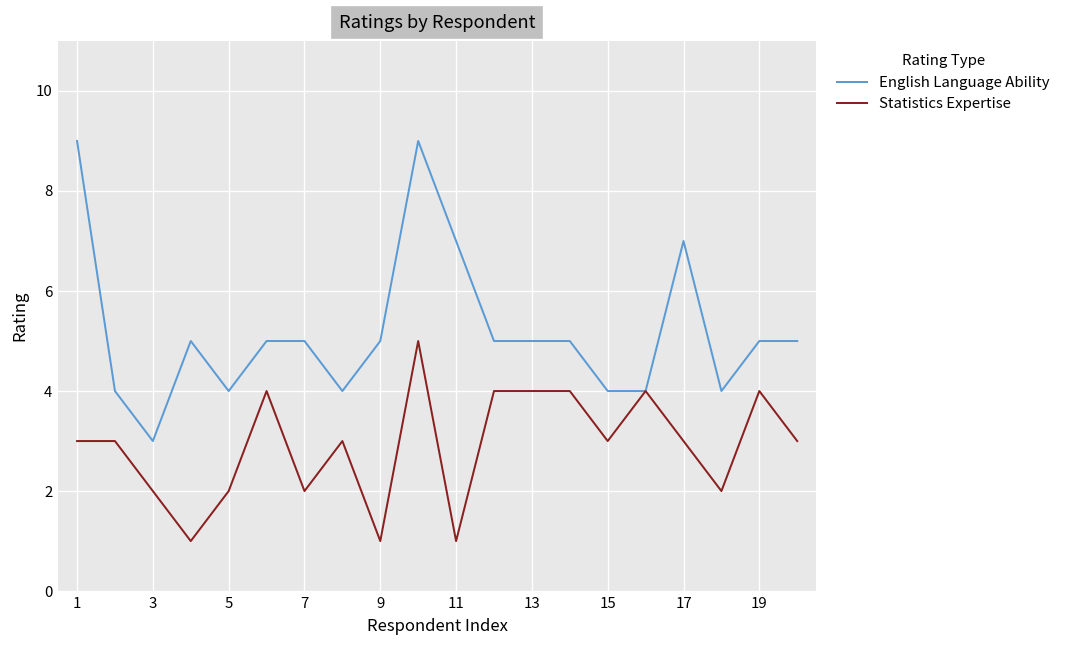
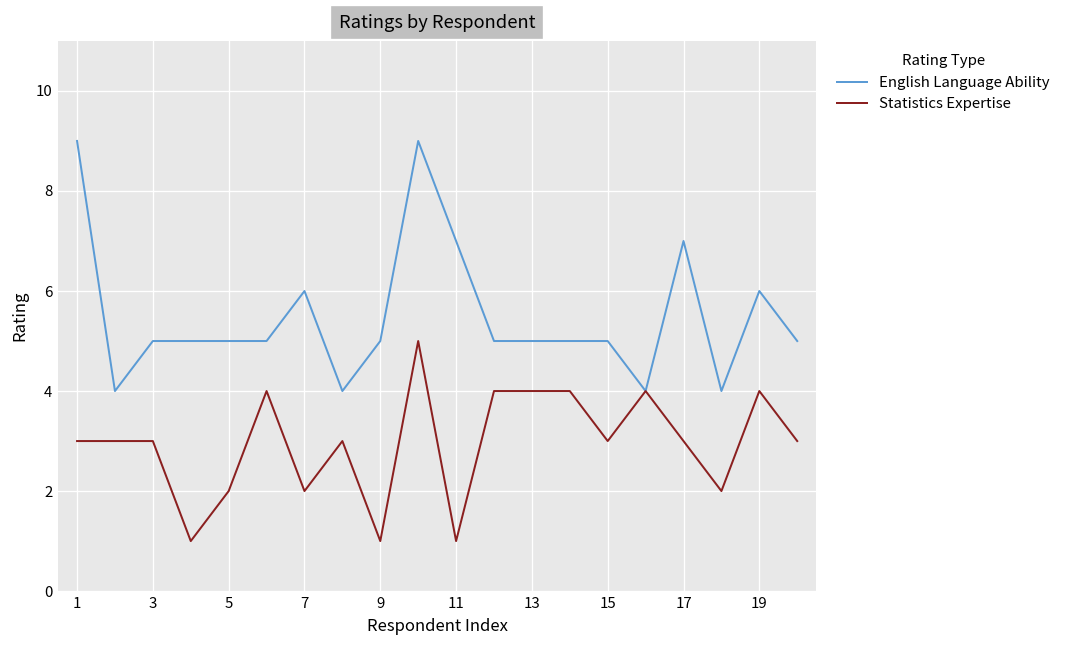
English Language Ability, 3: 3 -> 5
Statistics Expertise, 3: 2 -> 3
English Language Ability, 5: 4 -> 5
English Language Ability, 7: 5 -> 6
English Language Ability, 15: 4 -> 5
English Language Ability, 19: 5 -> 6
